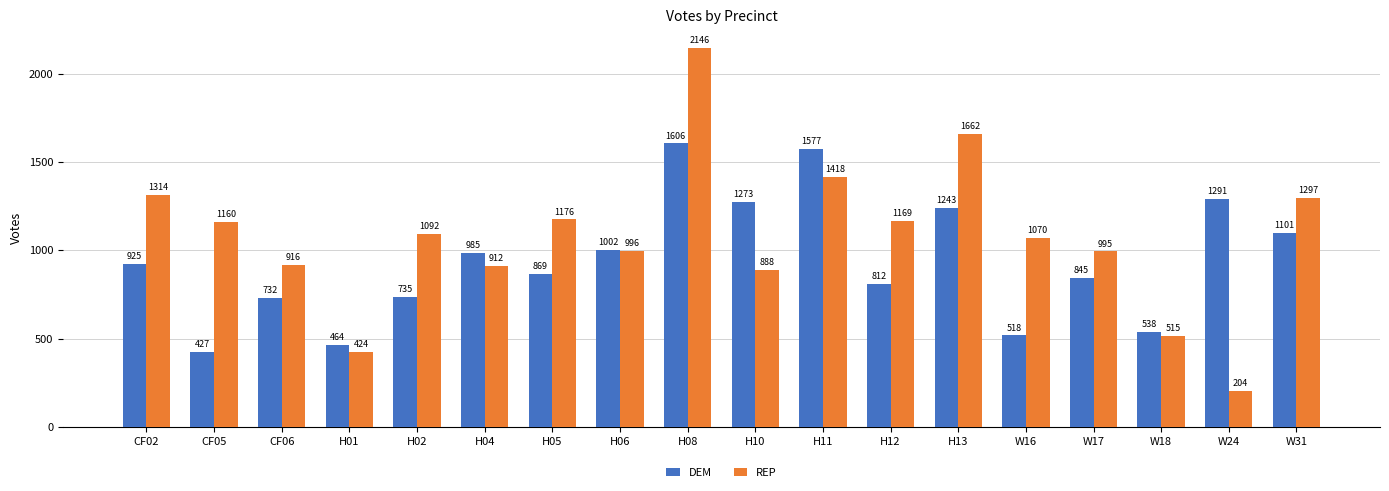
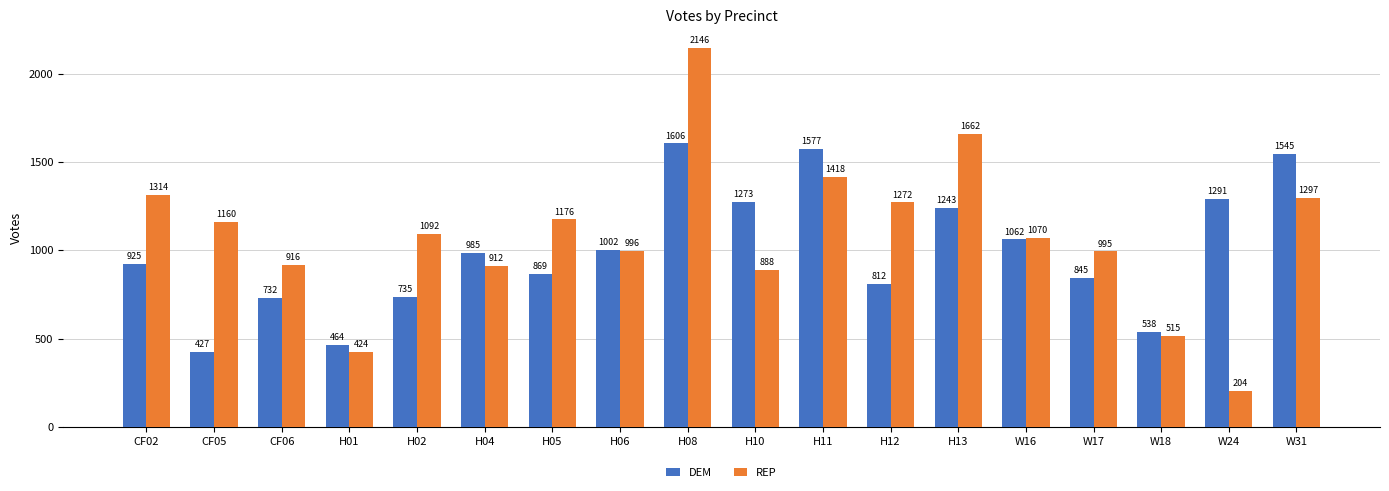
REP, H12: 1169 -> 1272
DEM, W16: 518 -> 1062
DEM, W31: 1101 -> 1545
